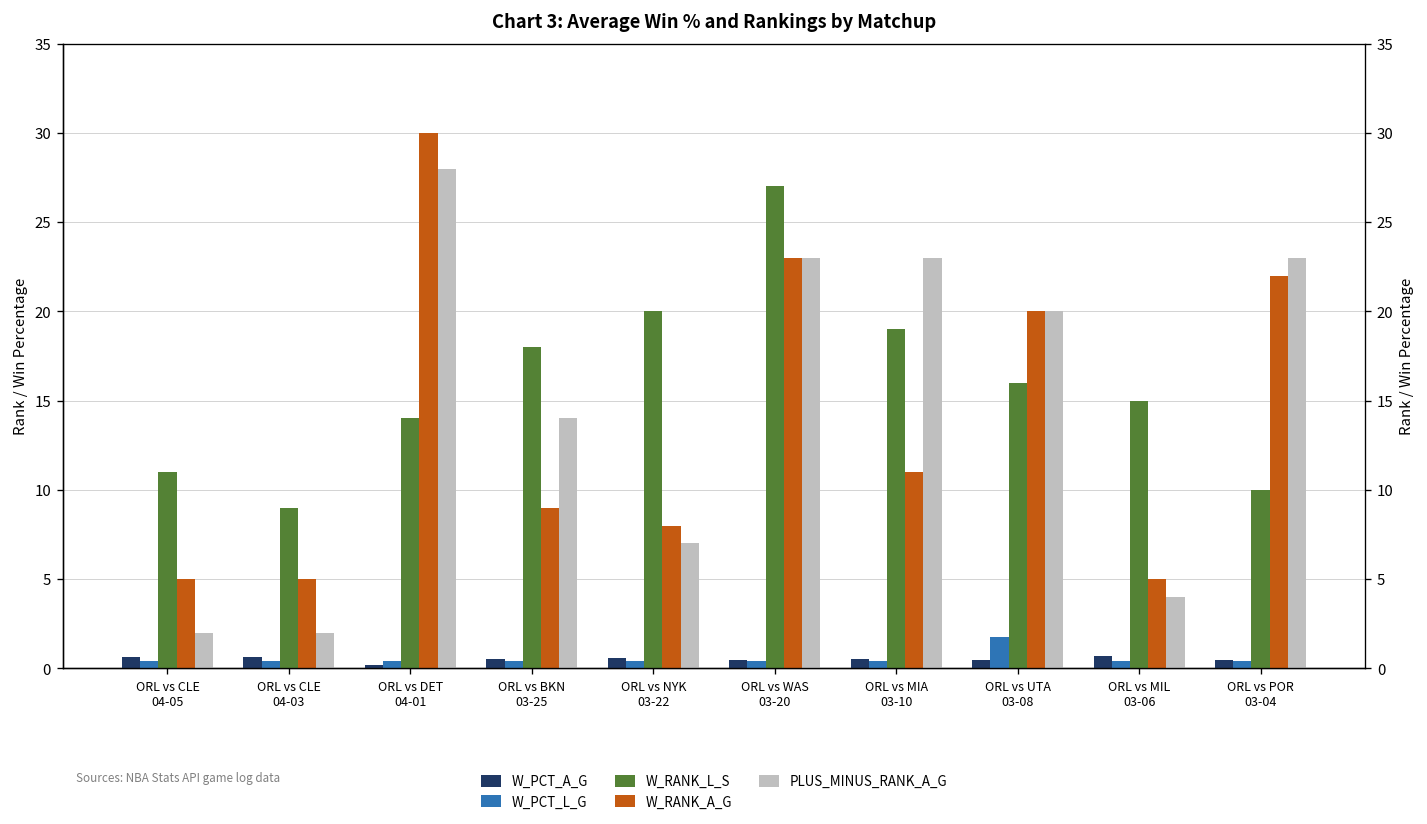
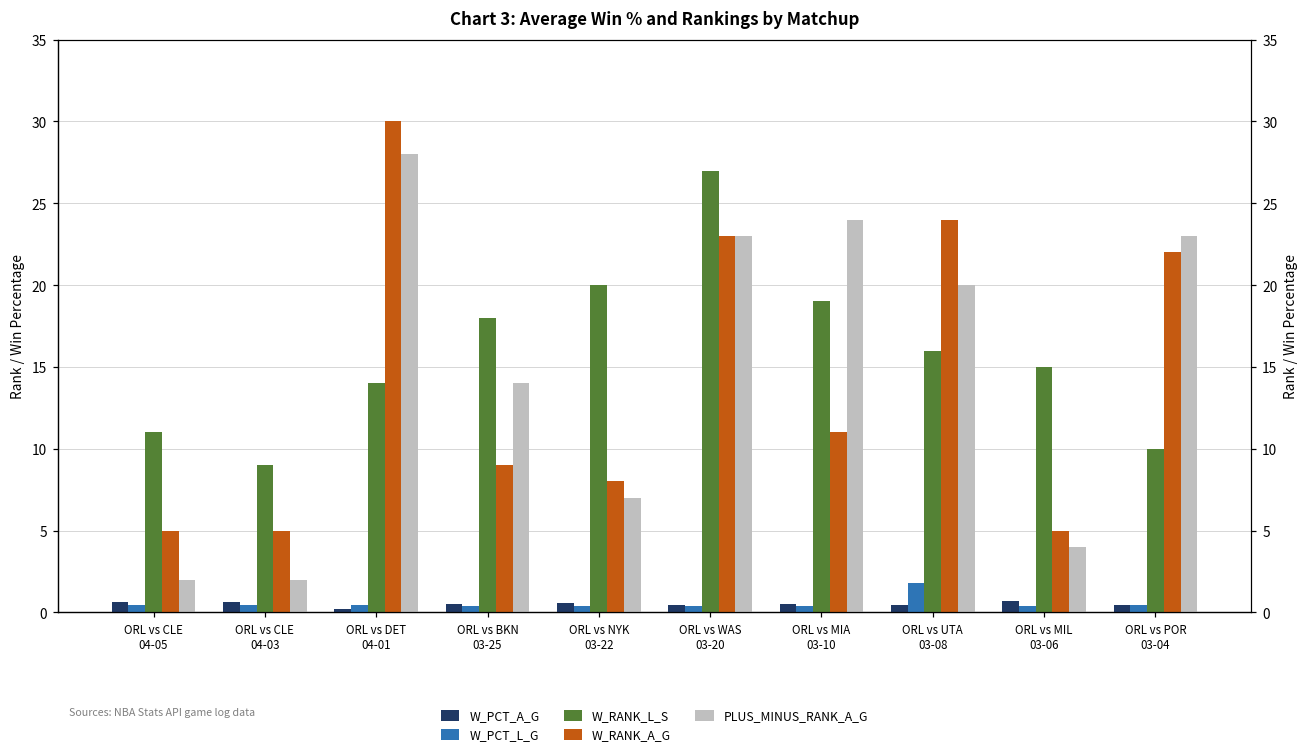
PLUS_MINUS_RANK_A_G, ORL vs MIA 03-10: 23 -> 24
W_RANK_A_G, ORL vs UTA 03-08: 20 -> 24
